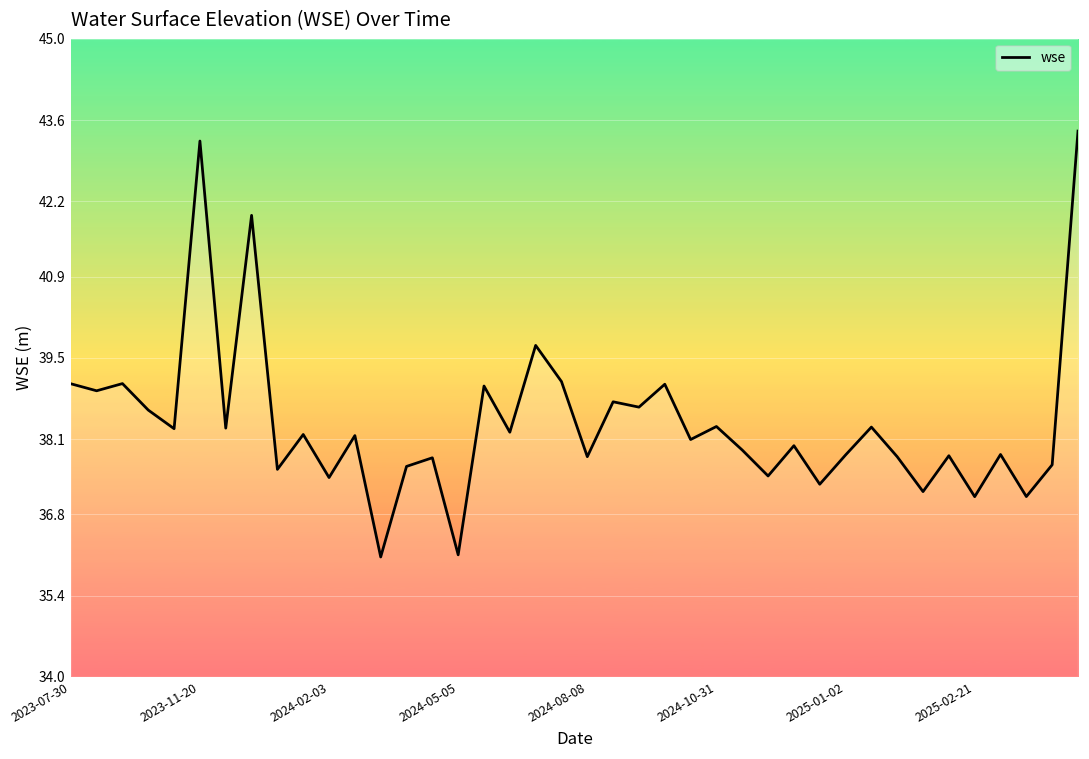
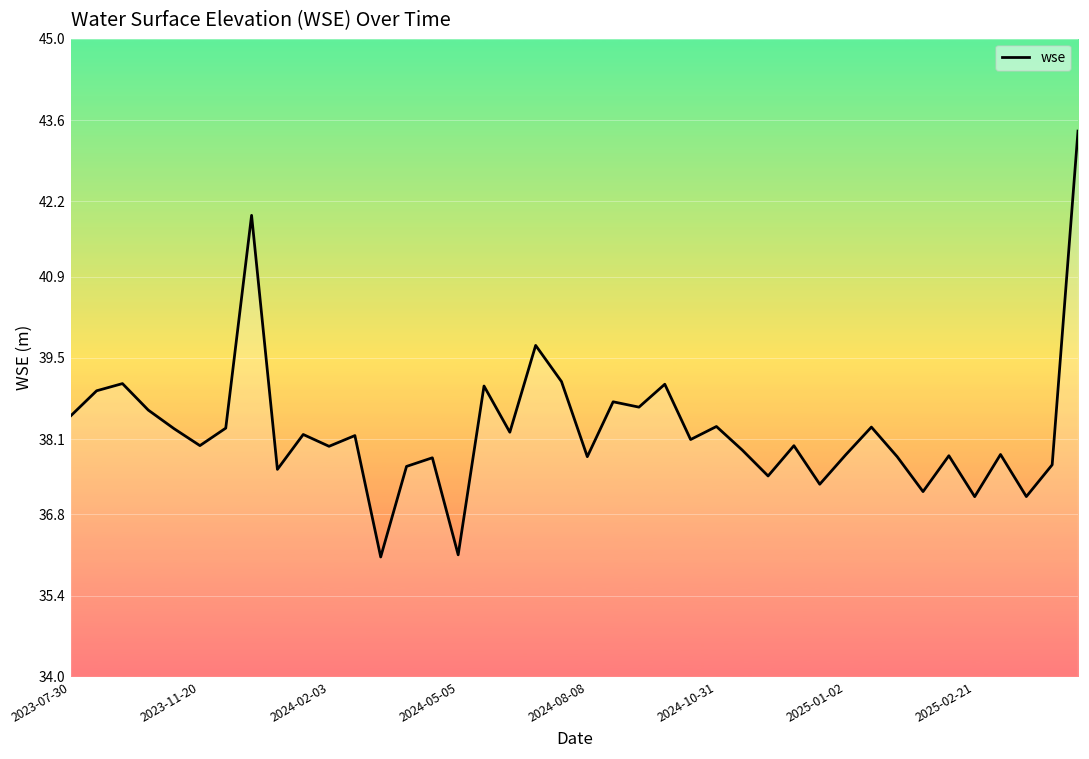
2023-07-30: 39.1 -> 38.5
2023-11-20: 43.2 -> 38.0
2024-02-03: 37.4 -> 38.0
